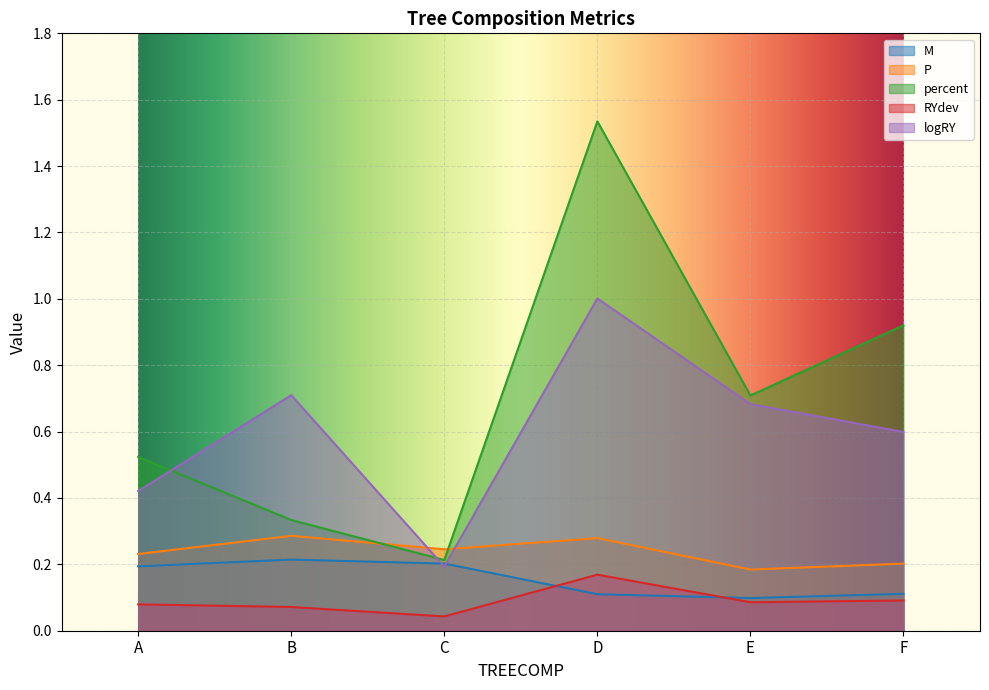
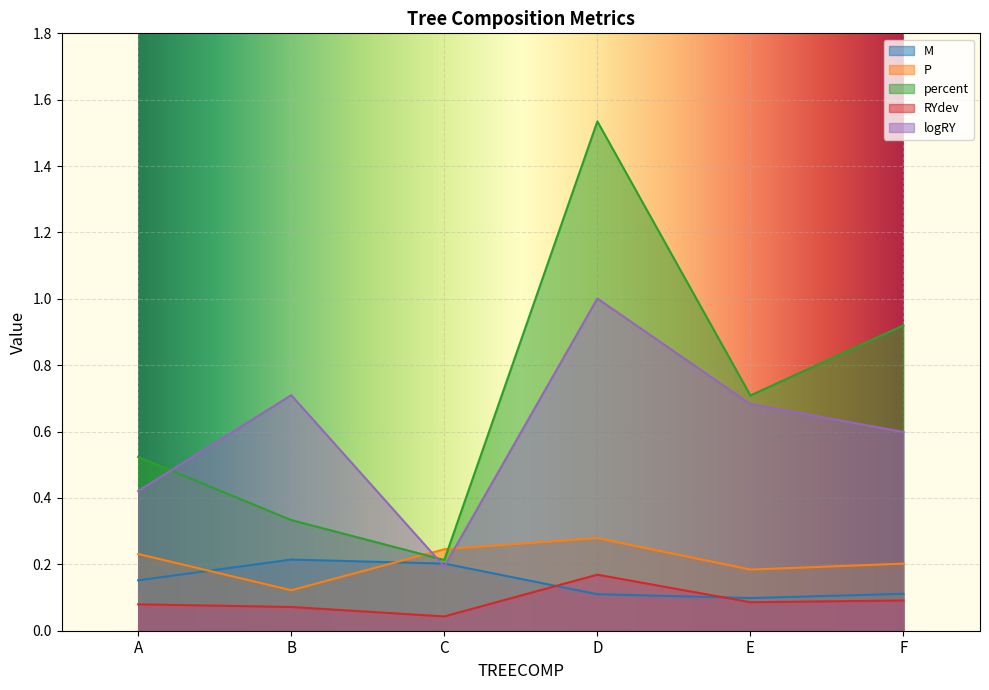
M, A: 0.19 -> 0.15
P, B: 0.29 -> 0.12
